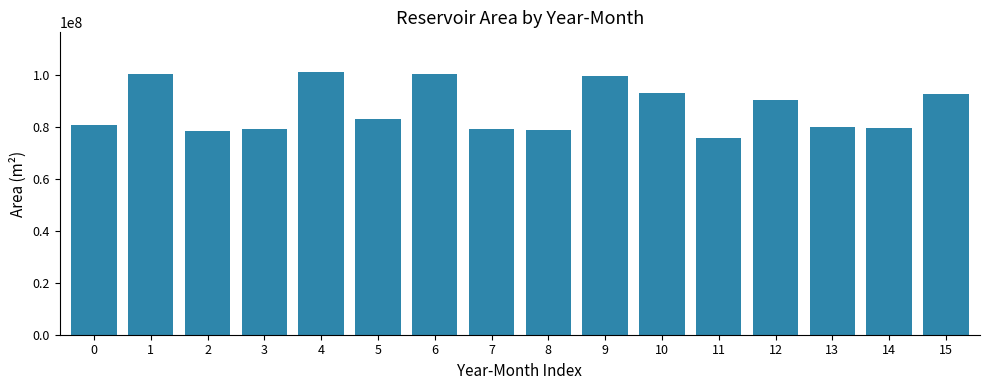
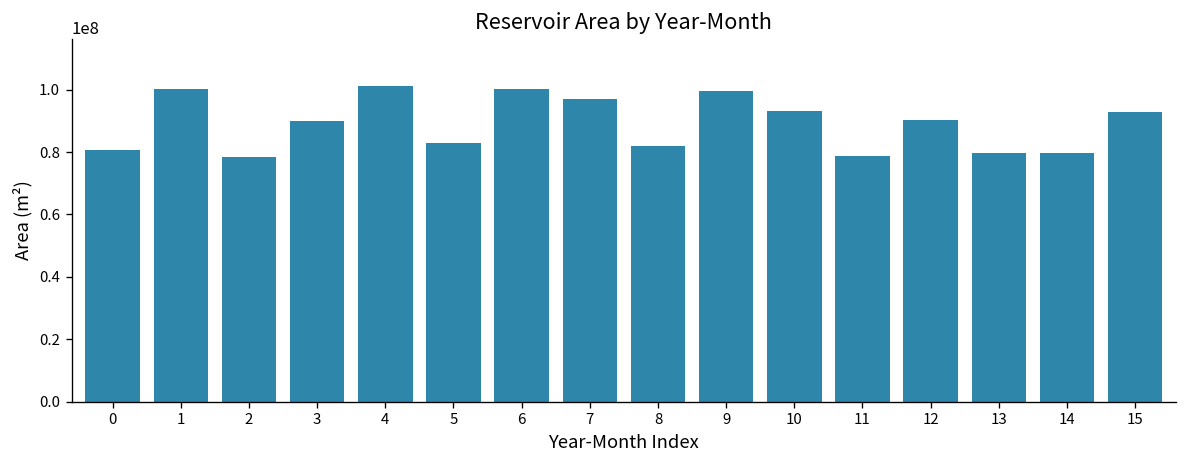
3: 79000000 -> 90000000
7: 79000000 -> 97000000
8: 79000000 -> 82000000
11: 76000000 -> 79000000
